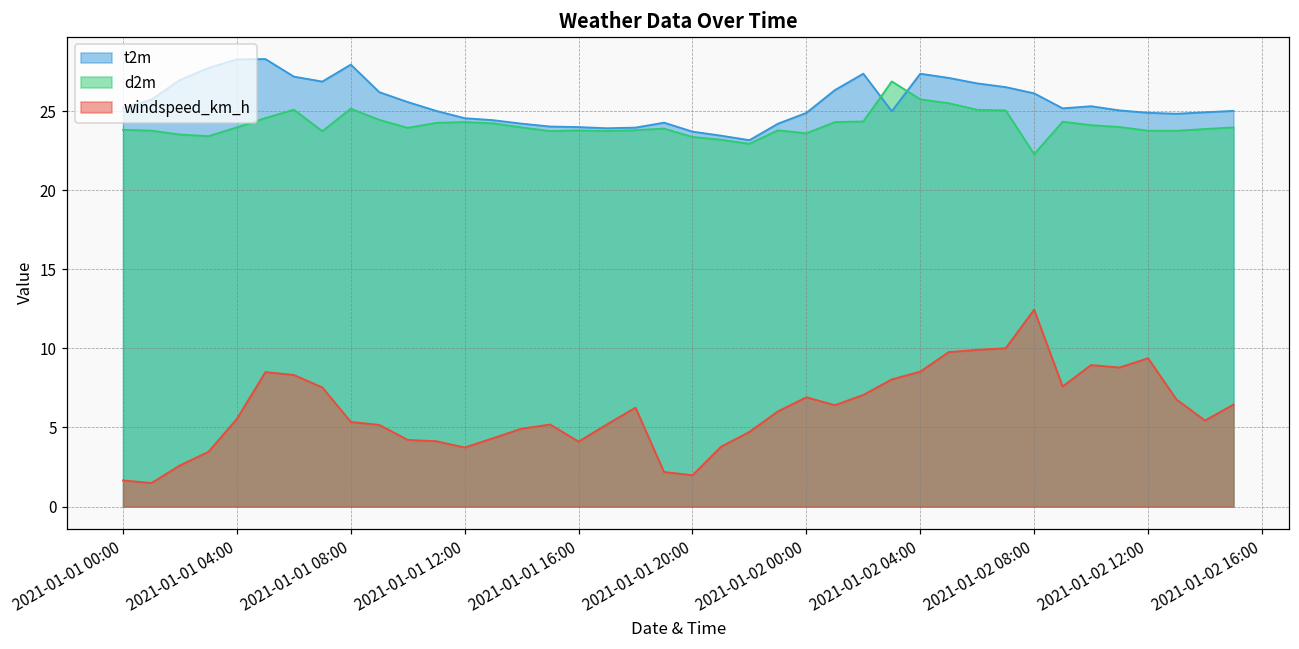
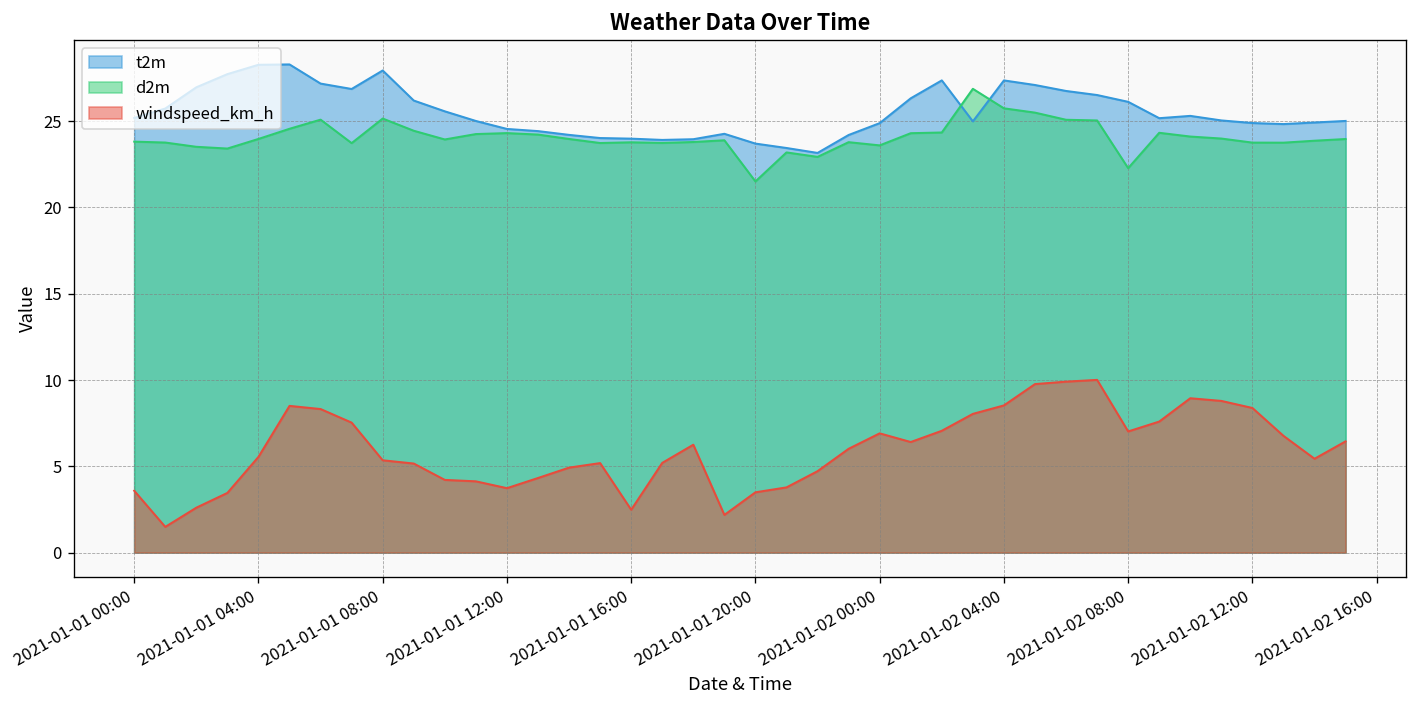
windspeed_km_h, 2021-01-01 00:00: 1.7 -> 3.6
windspeed_km_h, 2021-01-01 16:00: 4.1 -> 2.5
d2m, 2021-01-01 20:00: 23.4 -> 21.5
windspeed_km_h, 2021-01-01 20:00: 2.0 -> 3.5
windspeed_km_h, 2021-01-02 08:00: 12.4 -> 7.0
windspeed_km_h, 2021-01-02 12:00: 9.4 -> 8.4
